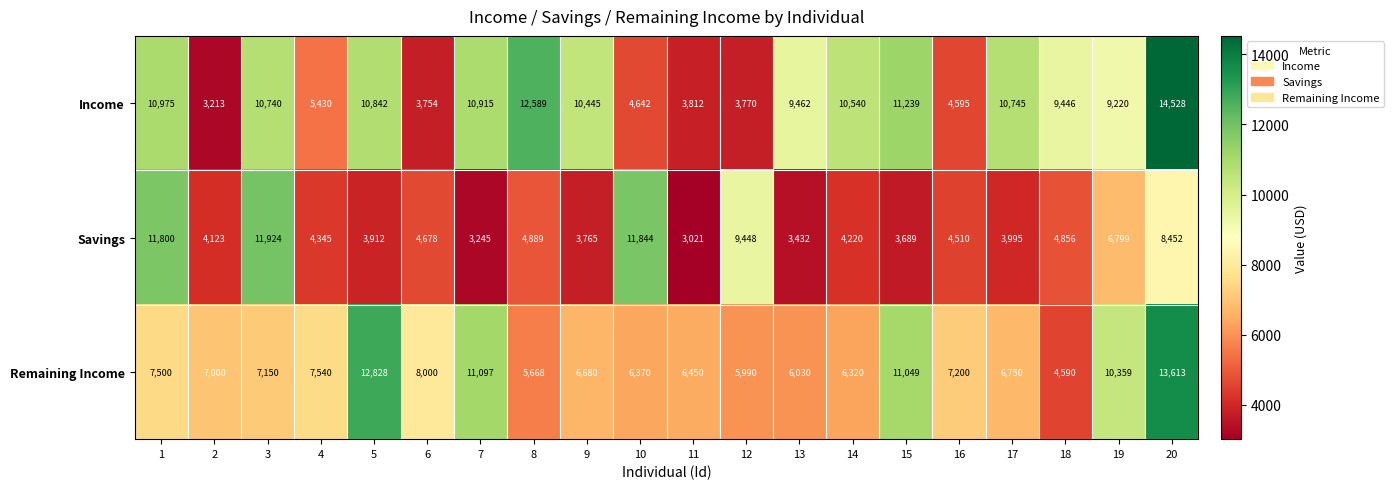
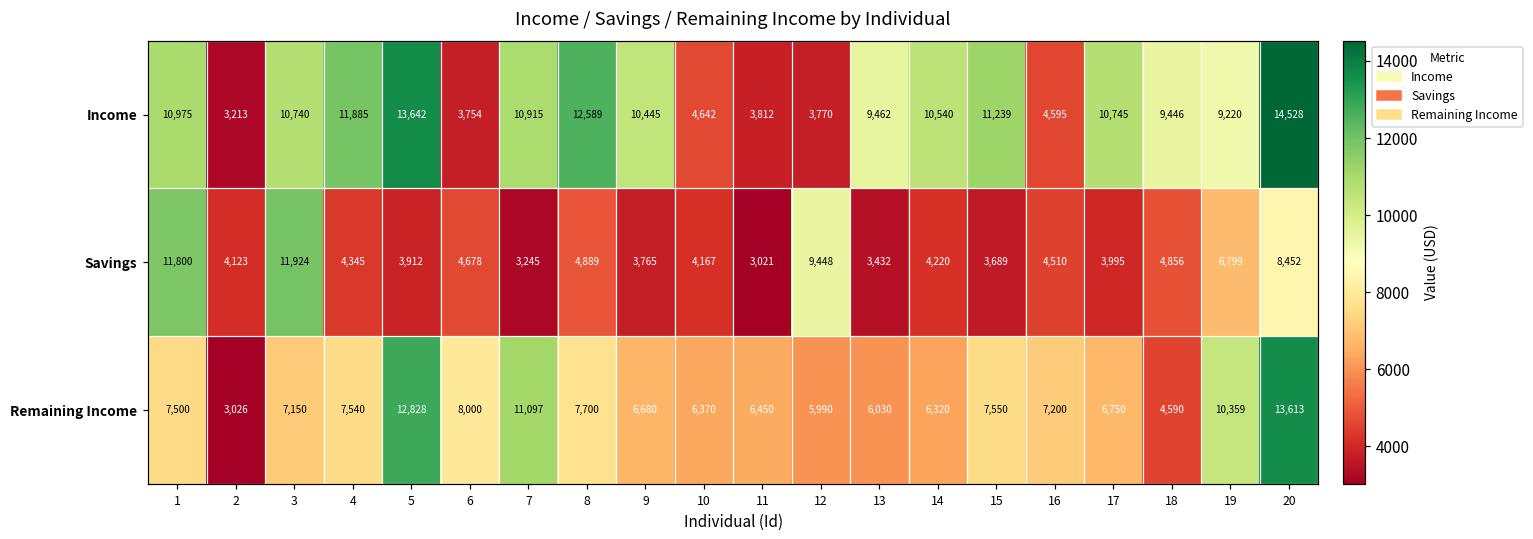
Income, 4: 5,430 -> 11,885
Income, 5: 10,842 -> 13,642
Savings, 10: 11,844 -> 4,167
Remaining Income, 2: 7,000 -> 3,026
Remaining Income, 8: 5,668 -> 7,700
Remaining Income, 15: 11,049 -> 7,550
